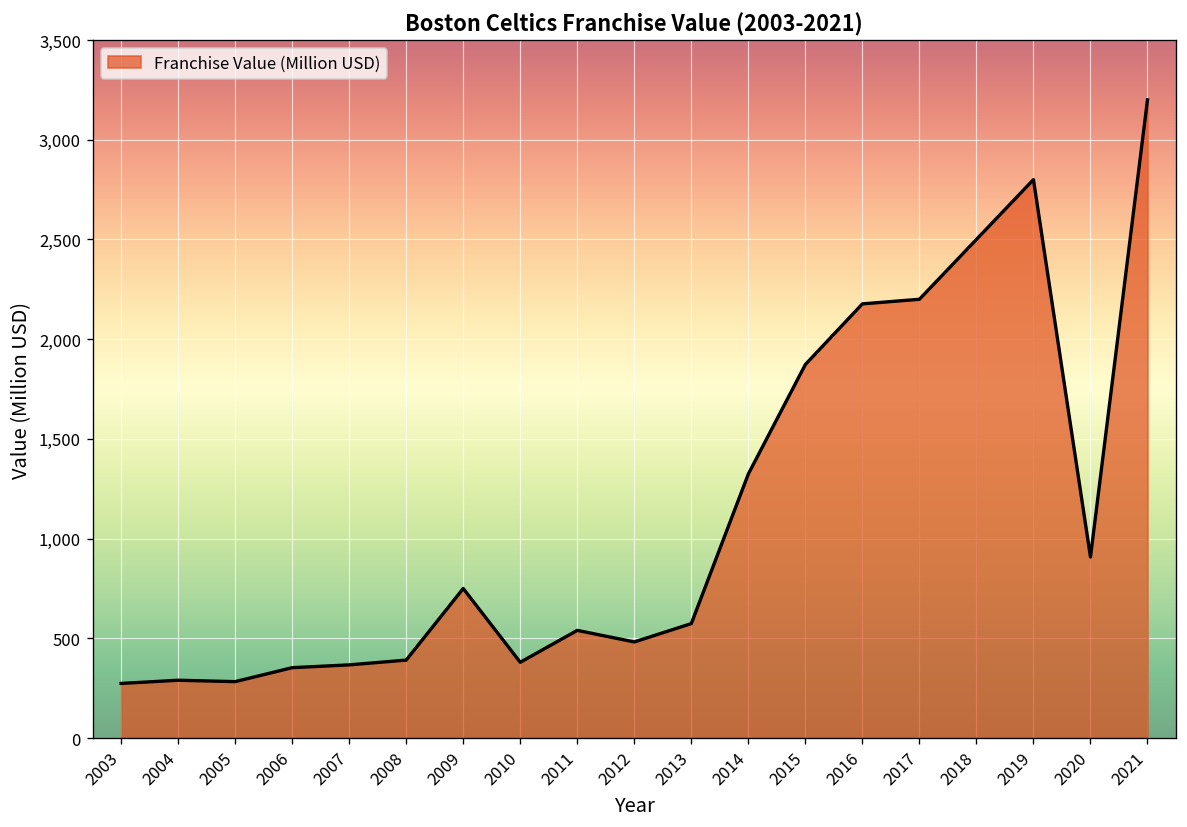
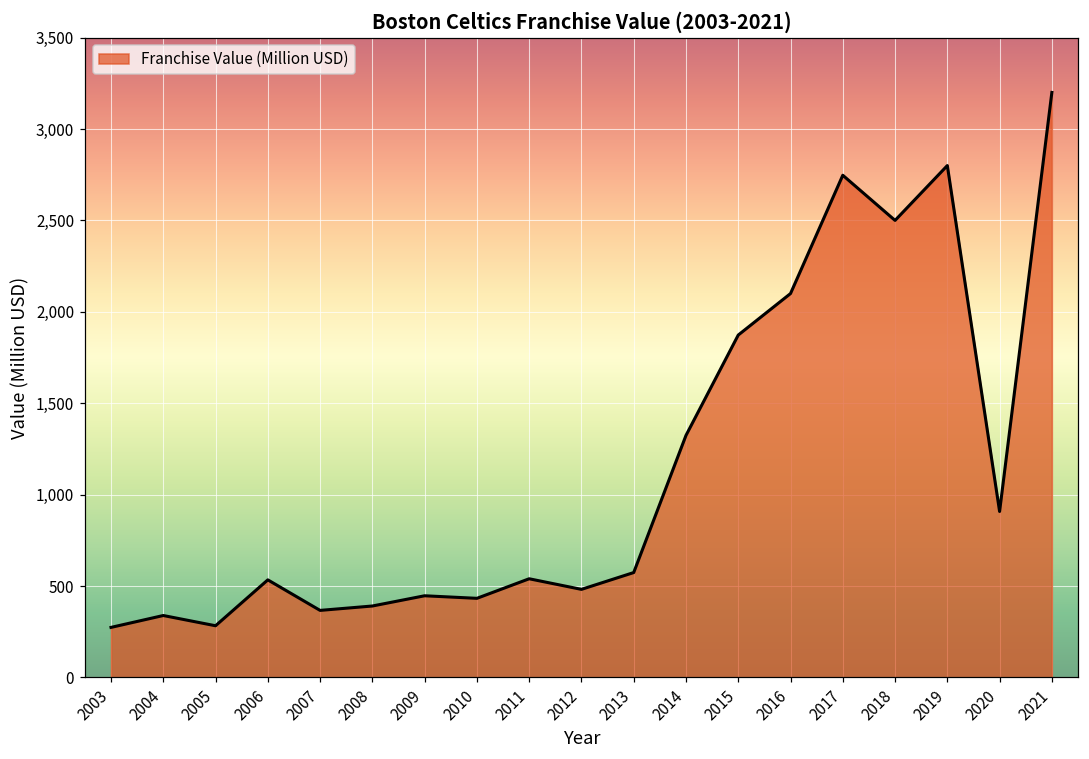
2004: 290 -> 340
2006: 350 -> 530
2009: 750 -> 450
2010: 380 -> 430
2016: 2,180 -> 2,100
2017: 2,200 -> 2,750
